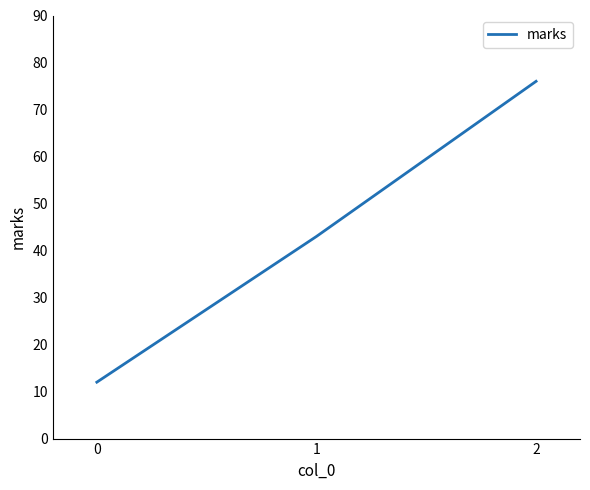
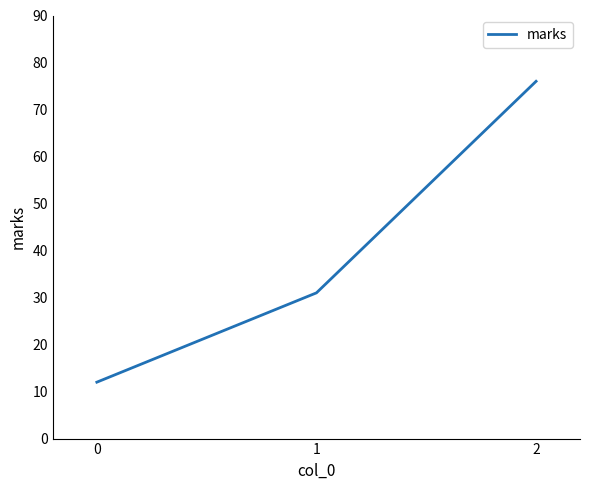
1: 43 -> 31
